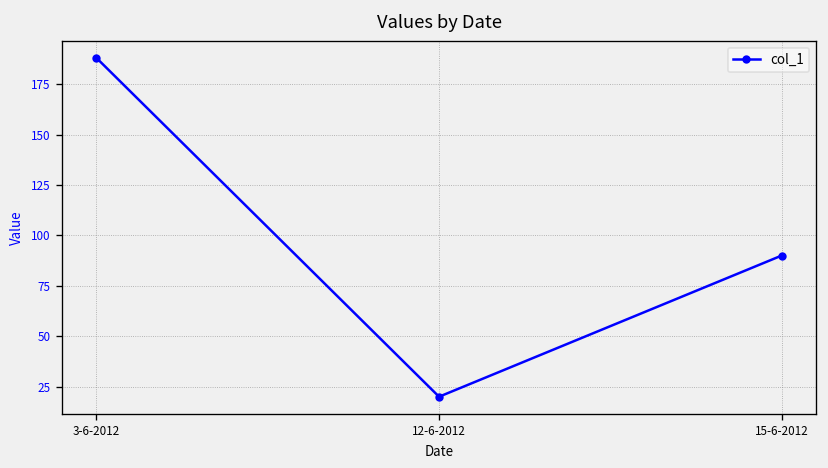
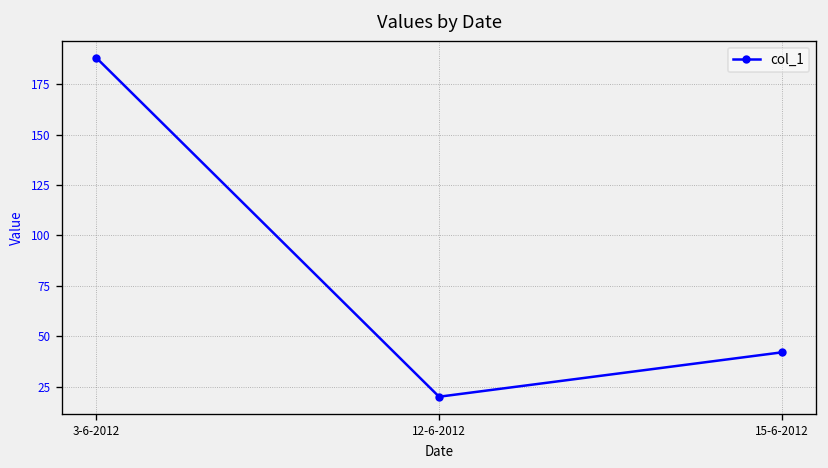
15-6-2012: 90 -> 42
